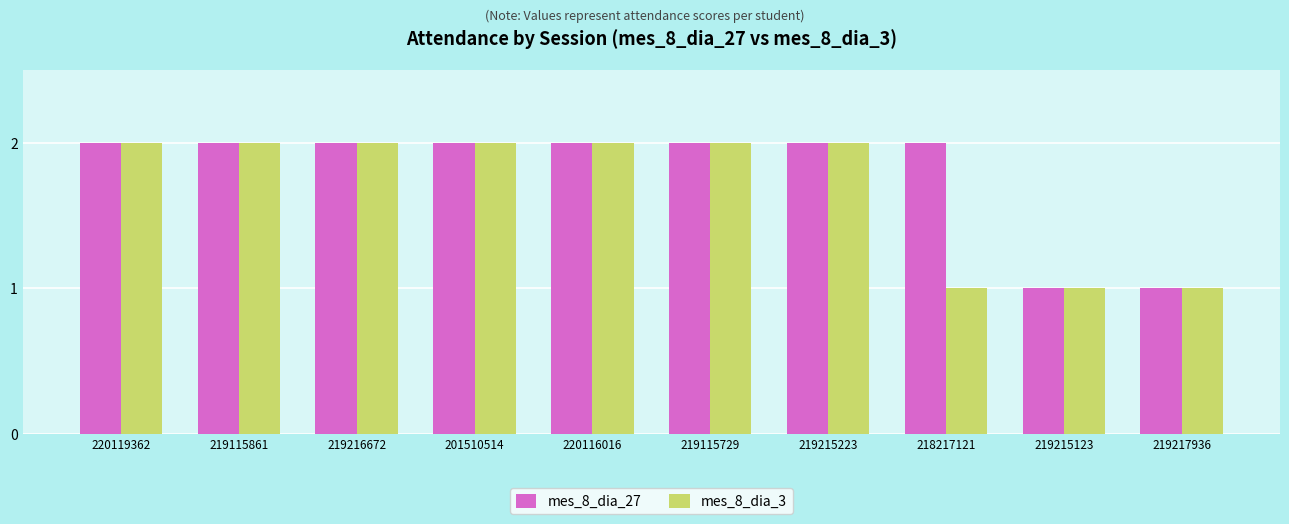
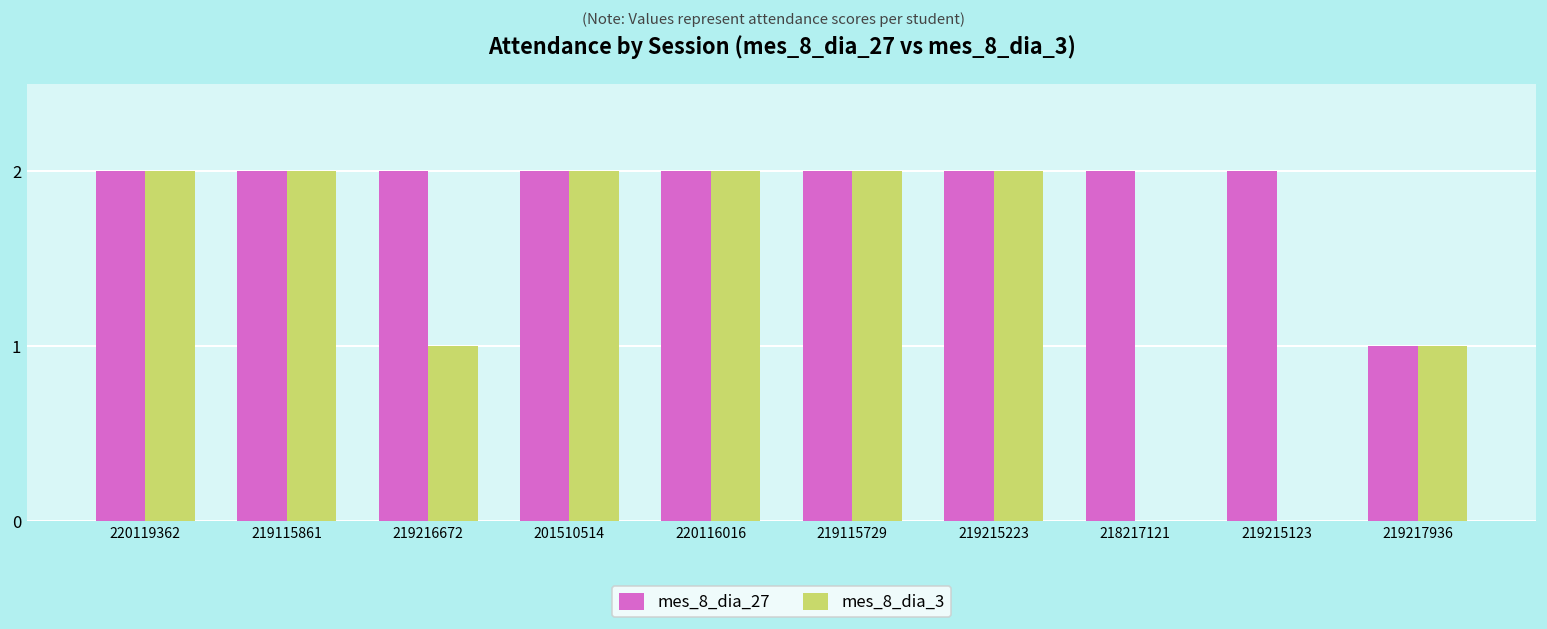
mes_8_dia_3, 219216672: 2 -> 1
mes_8_dia_3, 218217121: 1 -> 0
mes_8_dia_27, 219215123: 1 -> 2
mes_8_dia_3, 219215123: 1 -> 0
